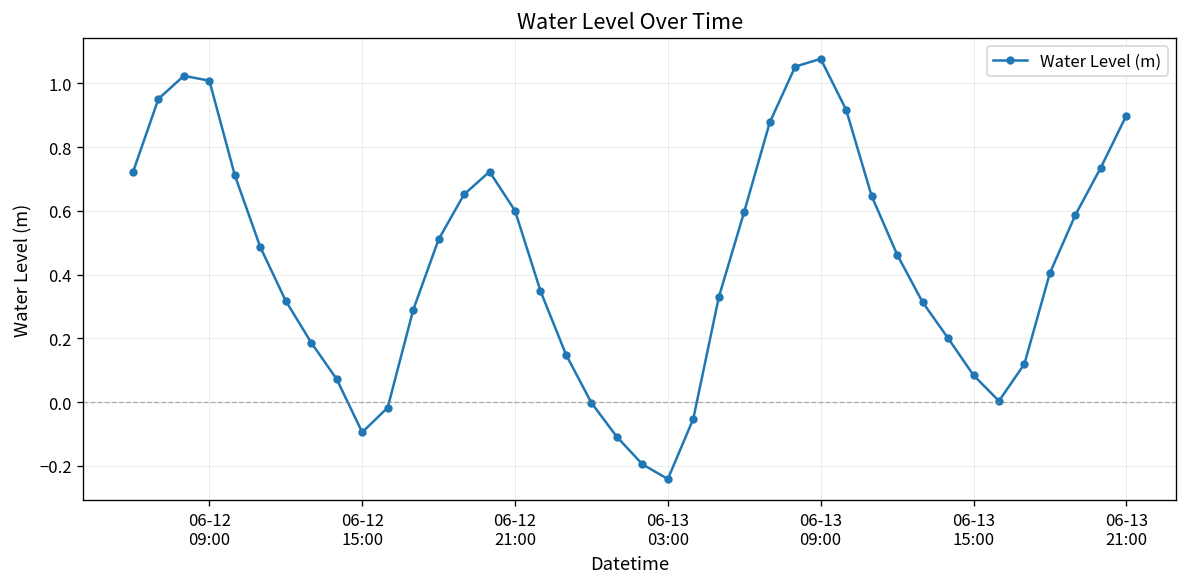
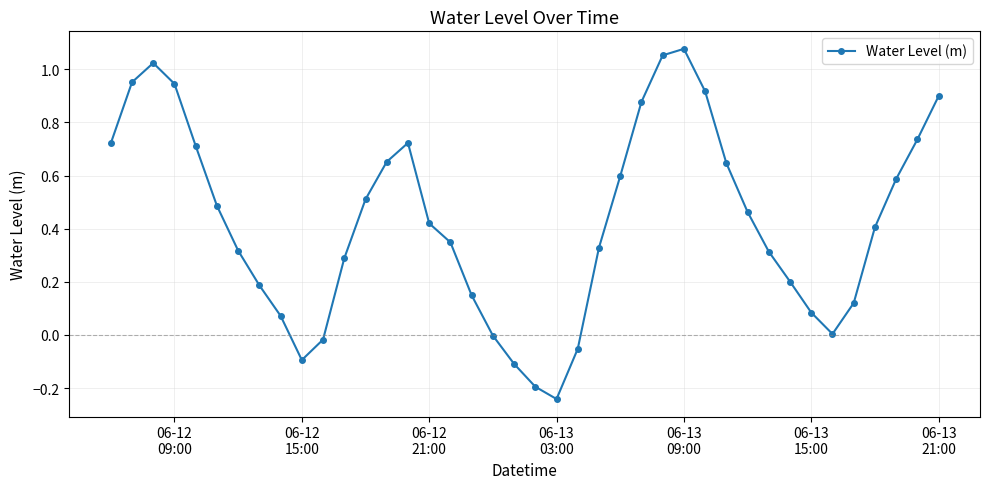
06-12 09:00: 1.01 -> 0.95
06-12 21:00: 0.60 -> 0.42
